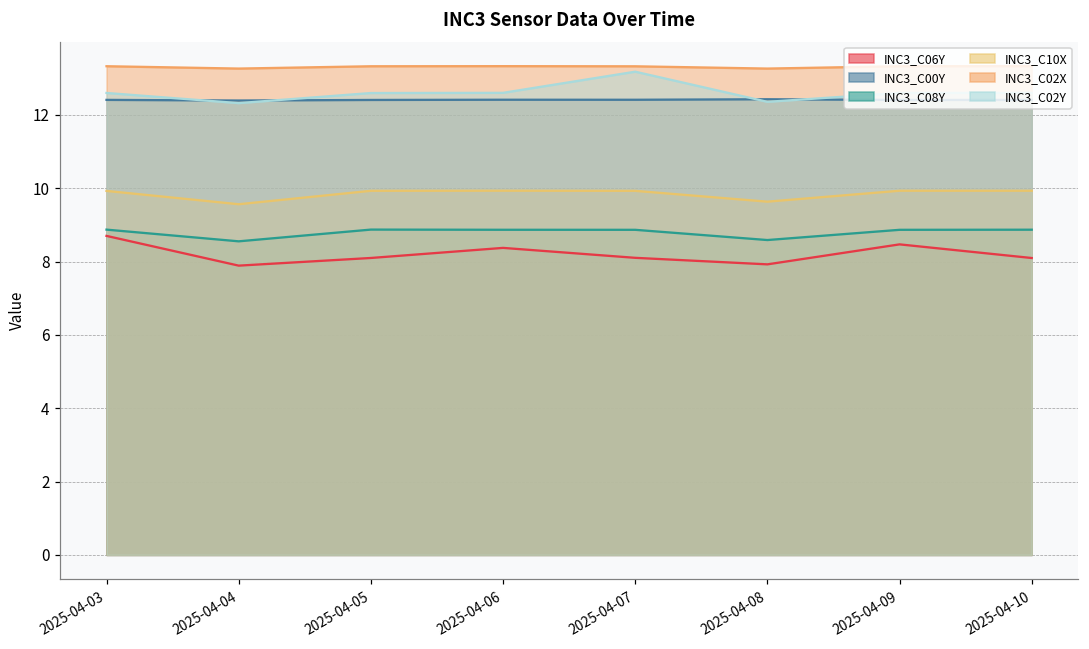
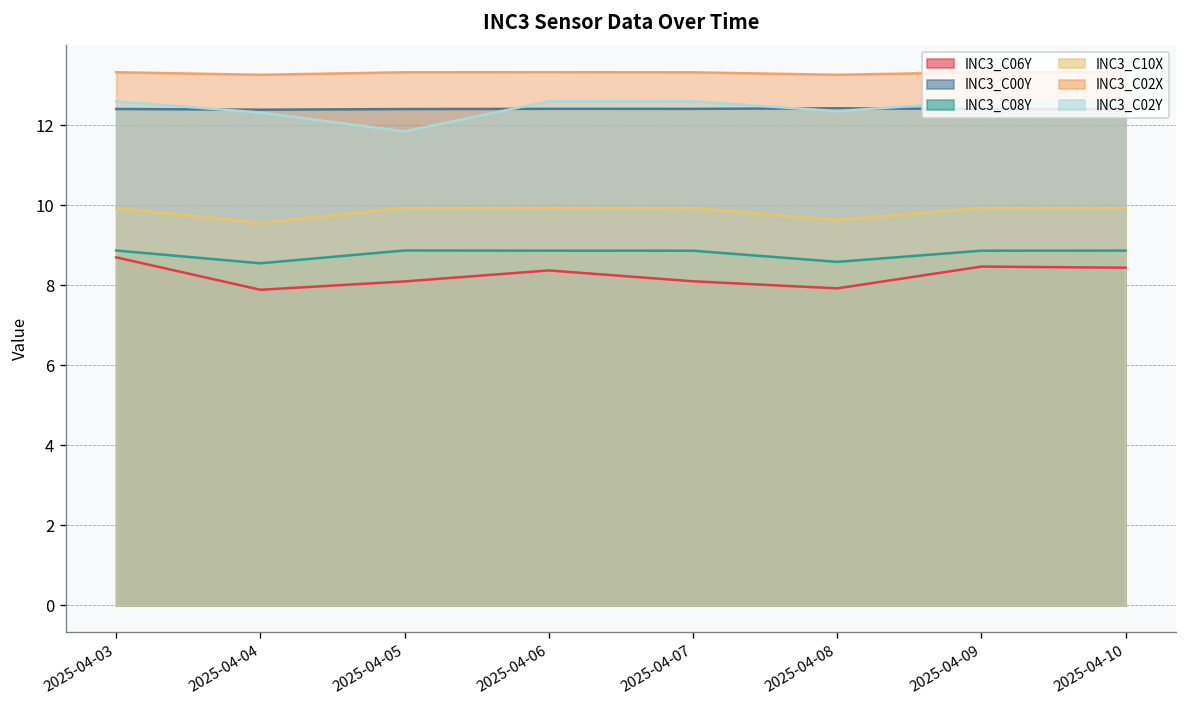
INC3_C02Y, 2025-04-05: 12.6 -> 11.8
INC3_C02Y, 2025-04-07: 13.2 -> 12.6
INC3_C06Y, 2025-04-10: 8.1 -> 8.4
